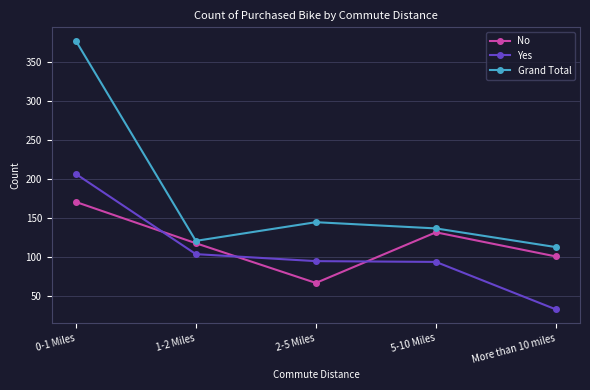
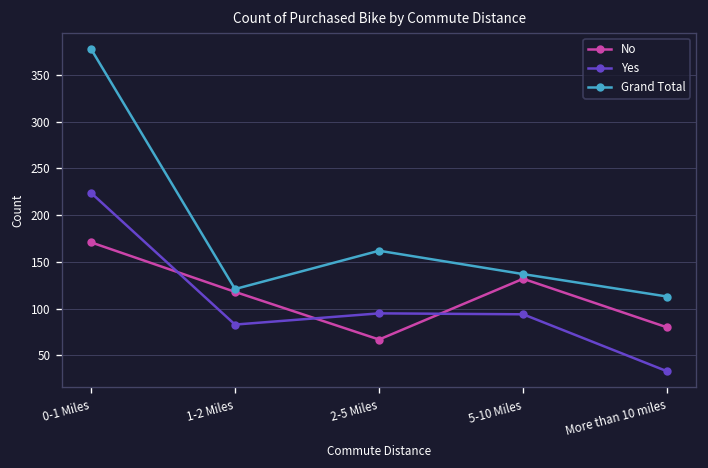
Yes, 0-1 Miles: 210 -> 220
Yes, 1-2 Miles: 100 -> 80
Grand Total, 2-5 Miles: 150 -> 160
No, More than 10 miles: 100 -> 80
